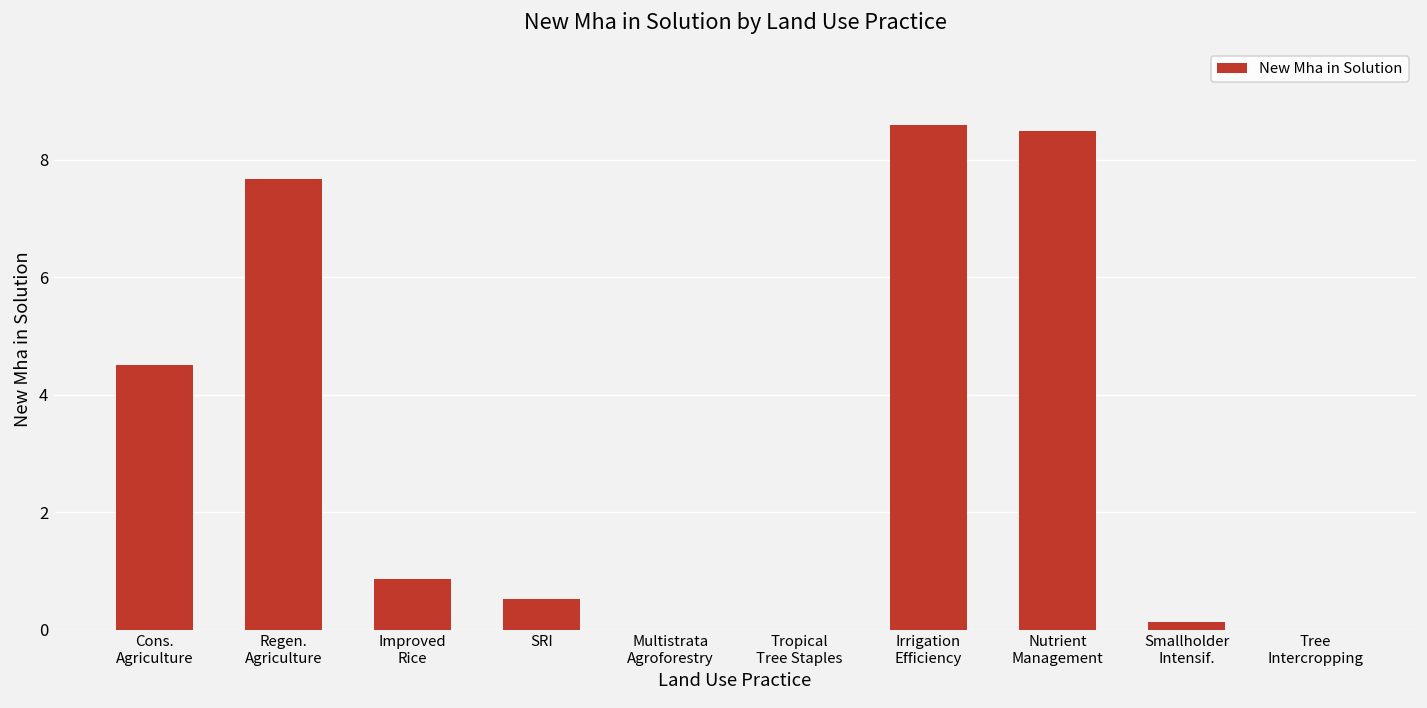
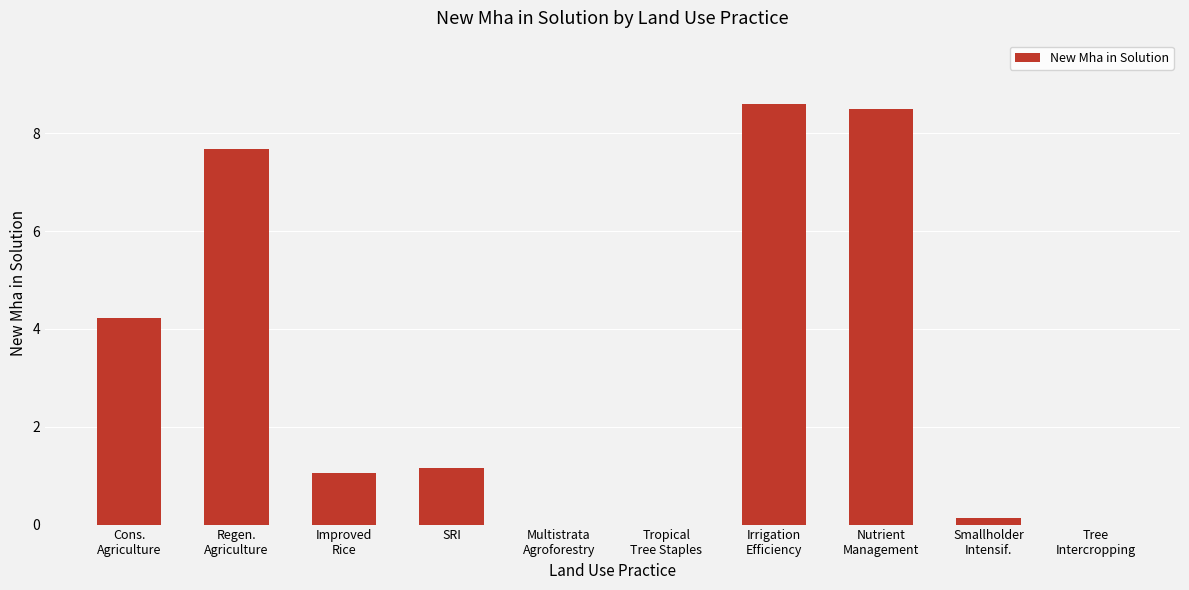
Cons. Agriculture: 4.5 -> 4.2
Improved Rice: 0.9 -> 1.1
SRI: 0.5 -> 1.2
